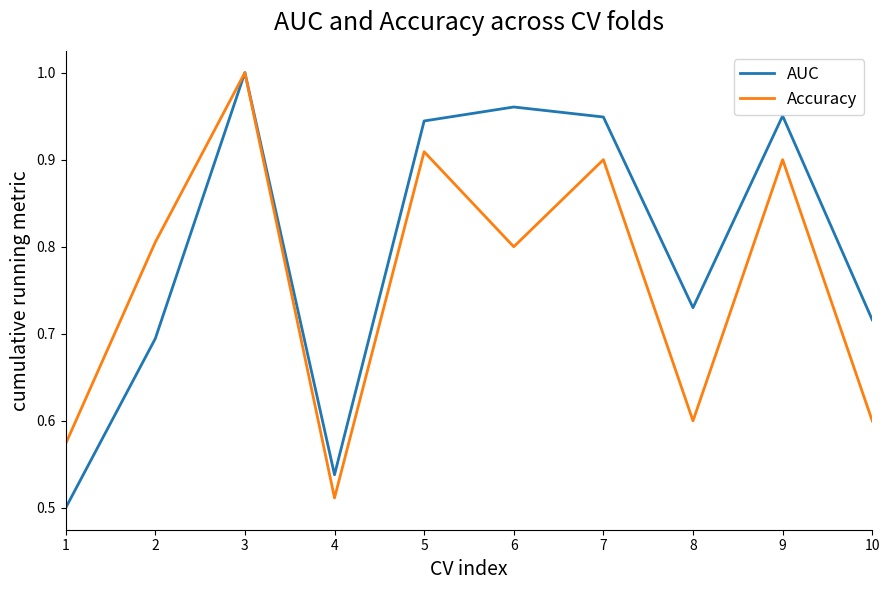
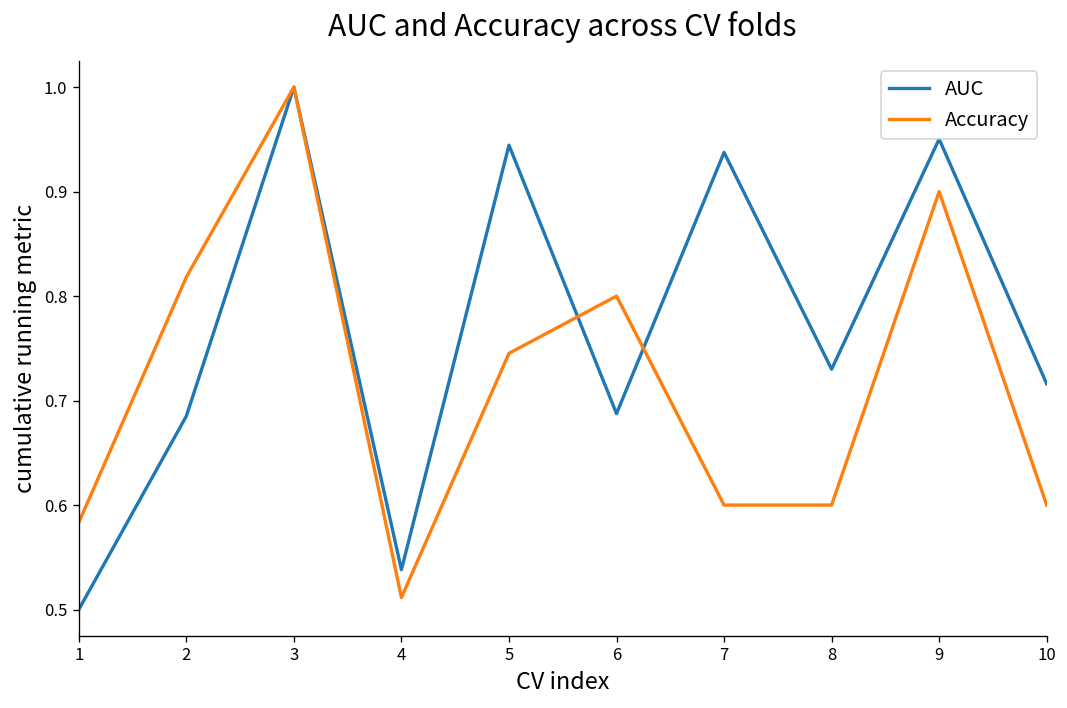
Accuracy, 1: 0.57 -> 0.58
AUC, 2: 0.694 -> 0.685
Accuracy, 2: 0.81 -> 0.82
Accuracy, 5: 0.91 -> 0.75
AUC, 6: 0.96 -> 0.69
AUC, 7: 0.95 -> 0.94
Accuracy, 7: 0.9 -> 0.6
